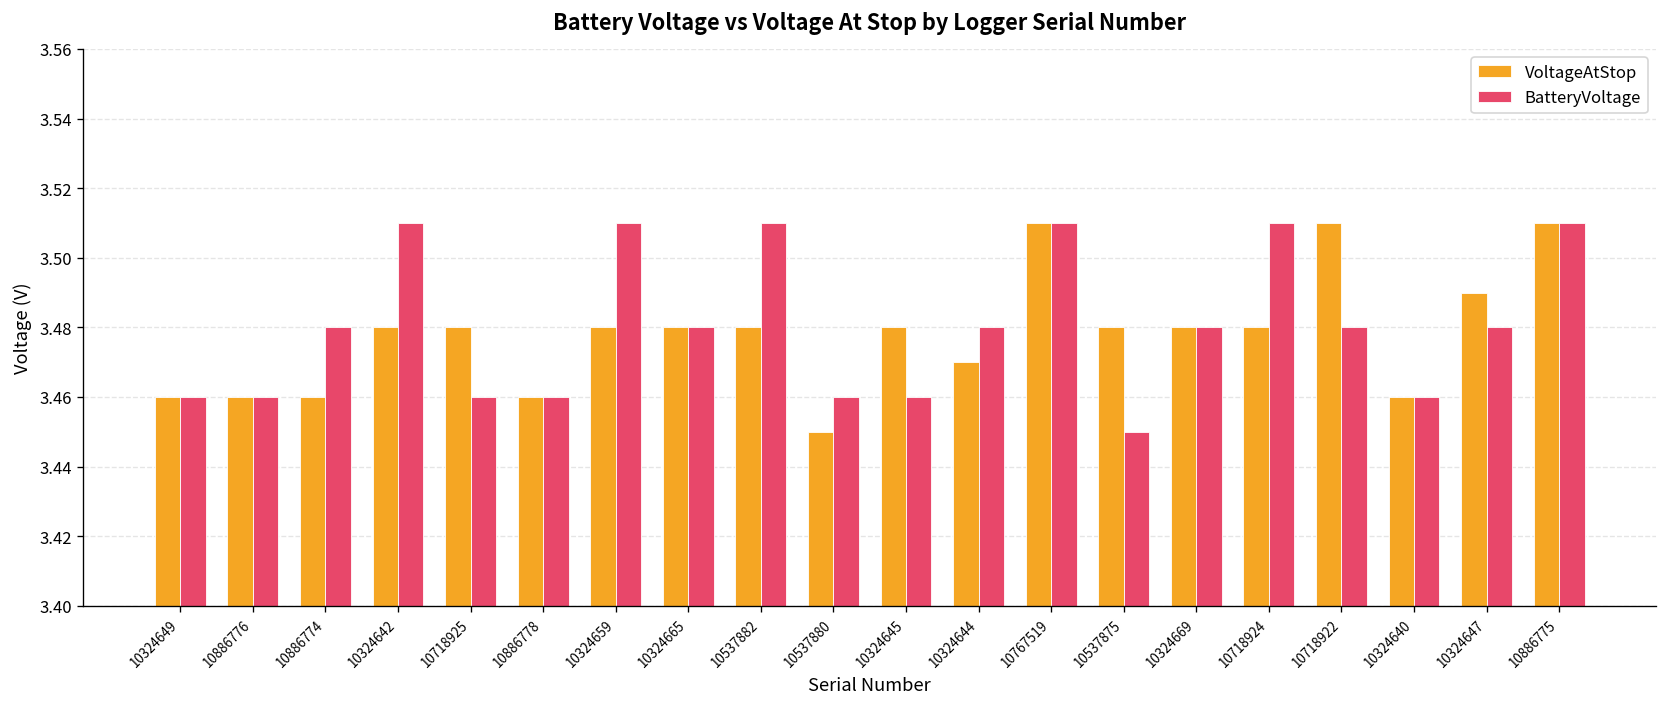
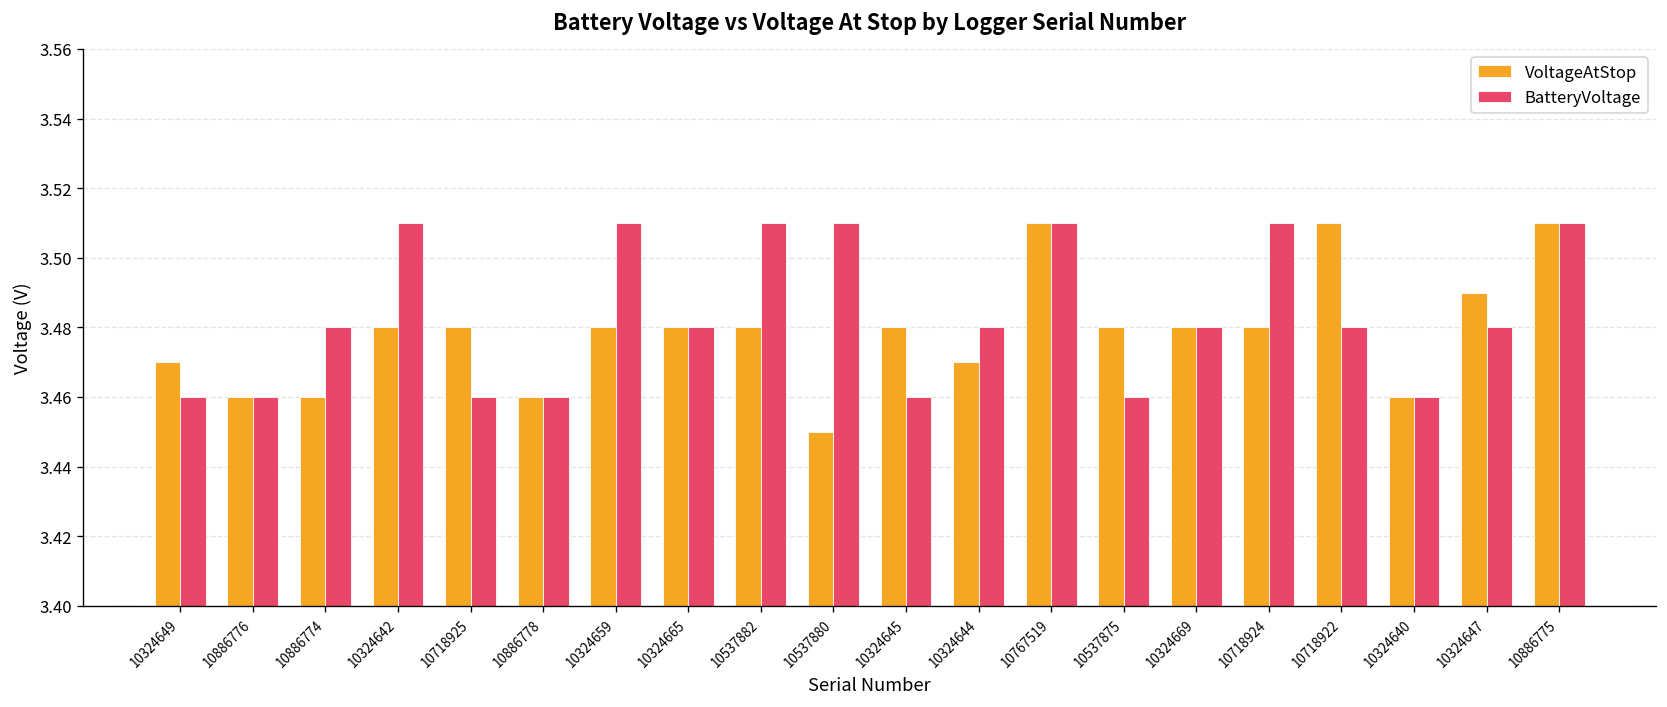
VoltageAtStop, 10324649: 3.46 -> 3.47
BatteryVoltage, 10537880: 3.46 -> 3.51
BatteryVoltage, 10537875: 3.45 -> 3.46
